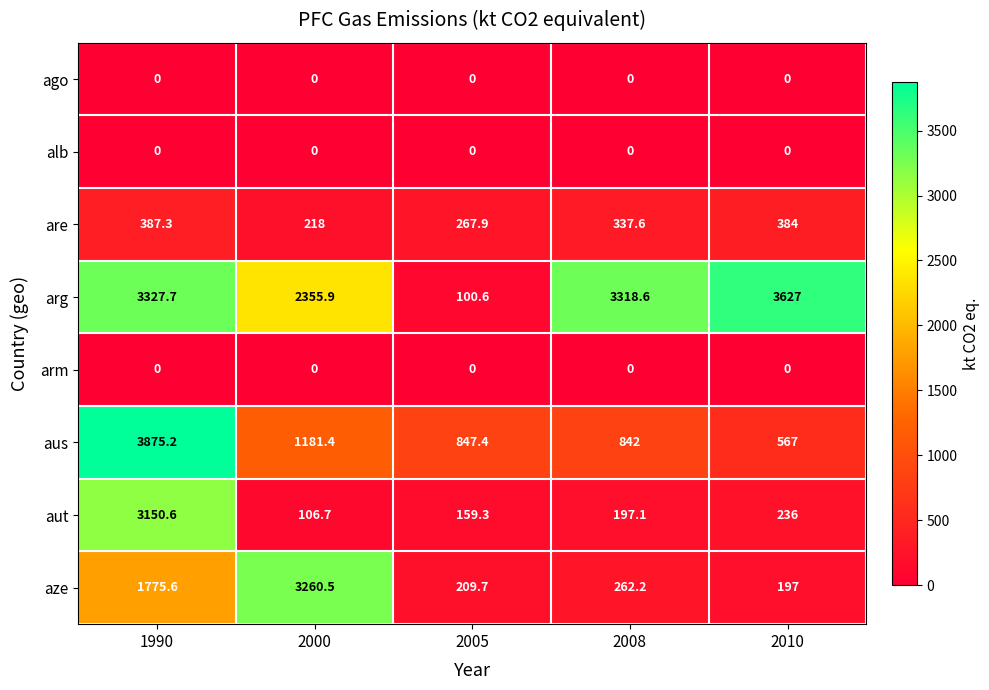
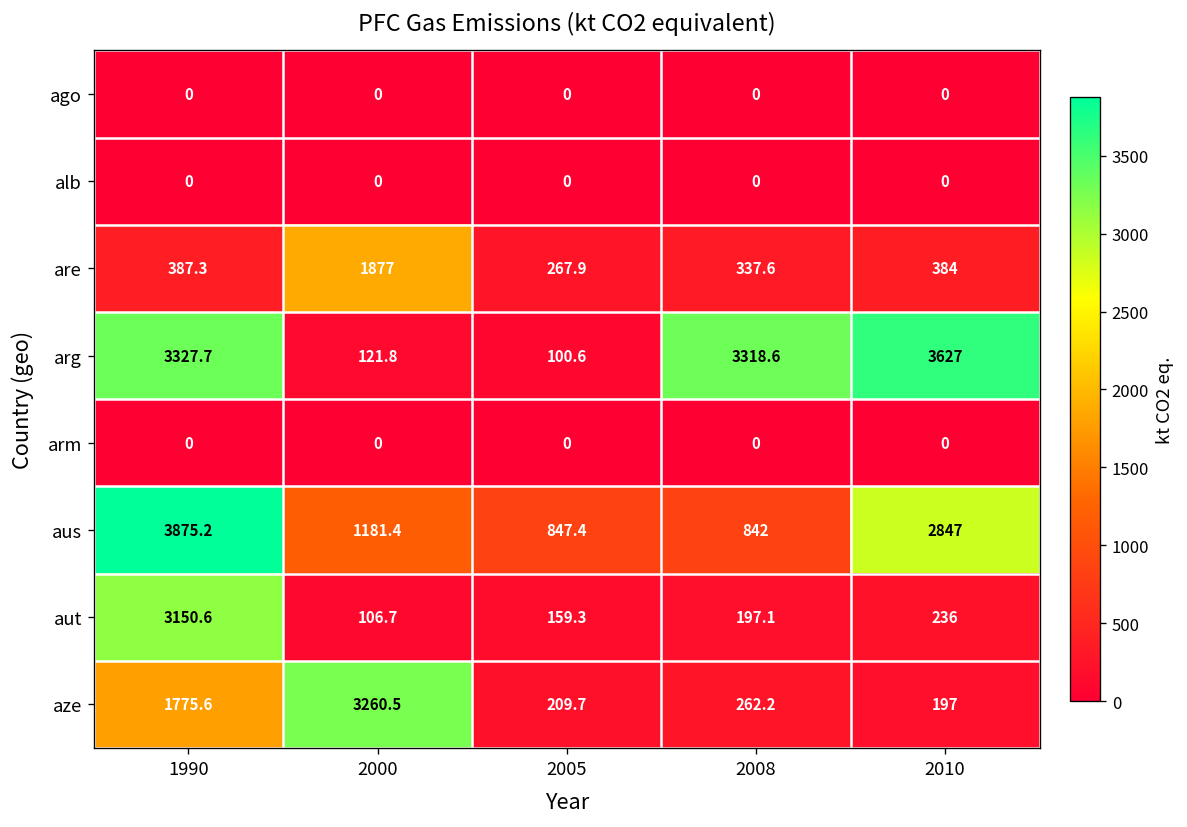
are, 2000: 218 -> 1877
arg, 2000: 2355.9 -> 121.8
aus, 2010: 567 -> 2847
